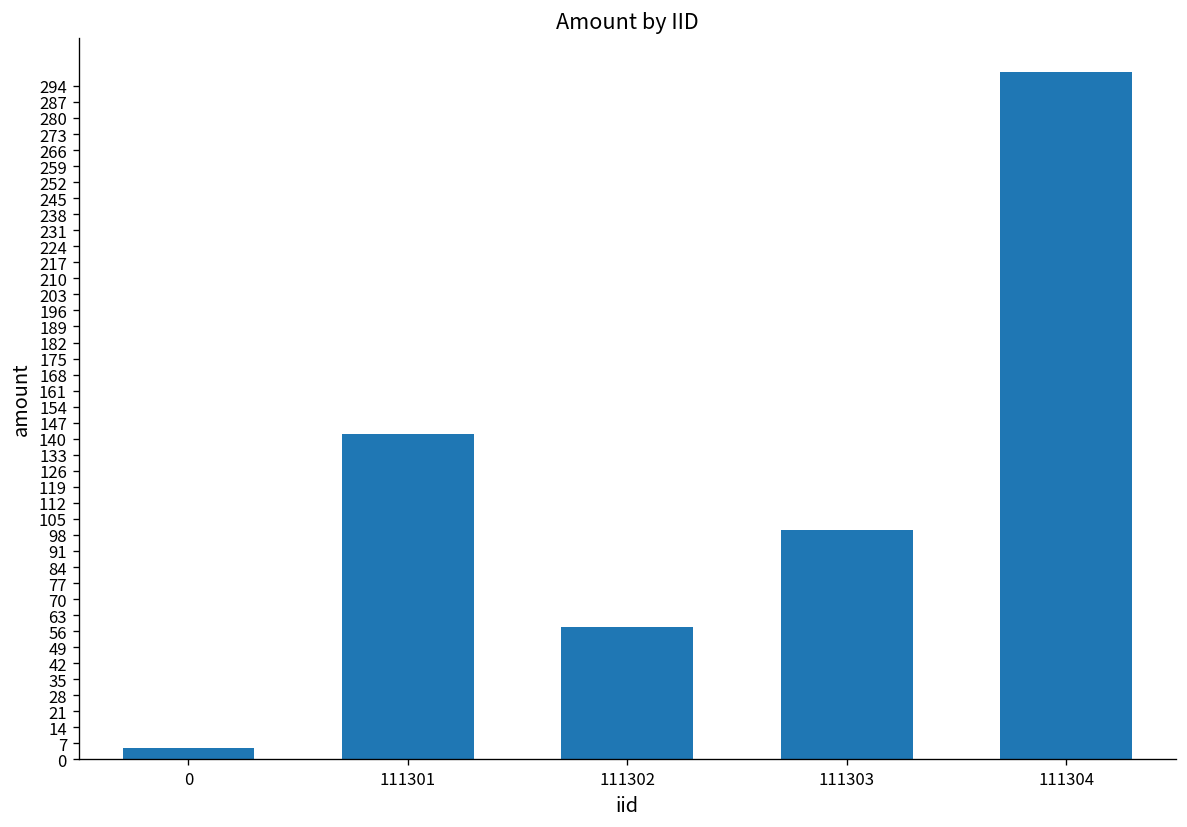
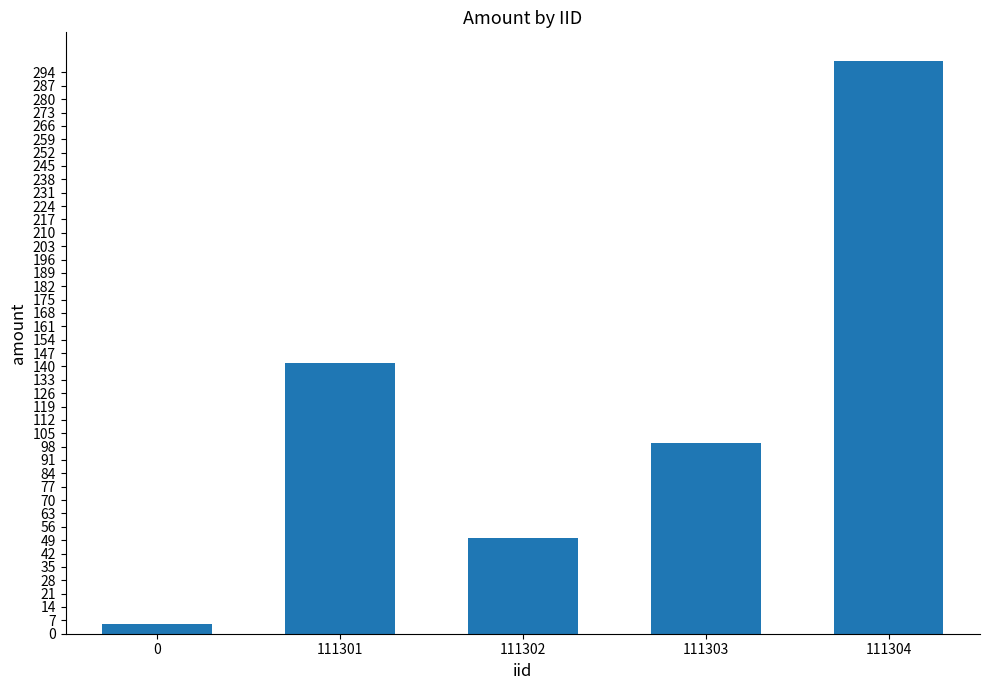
111302: 58 -> 50
